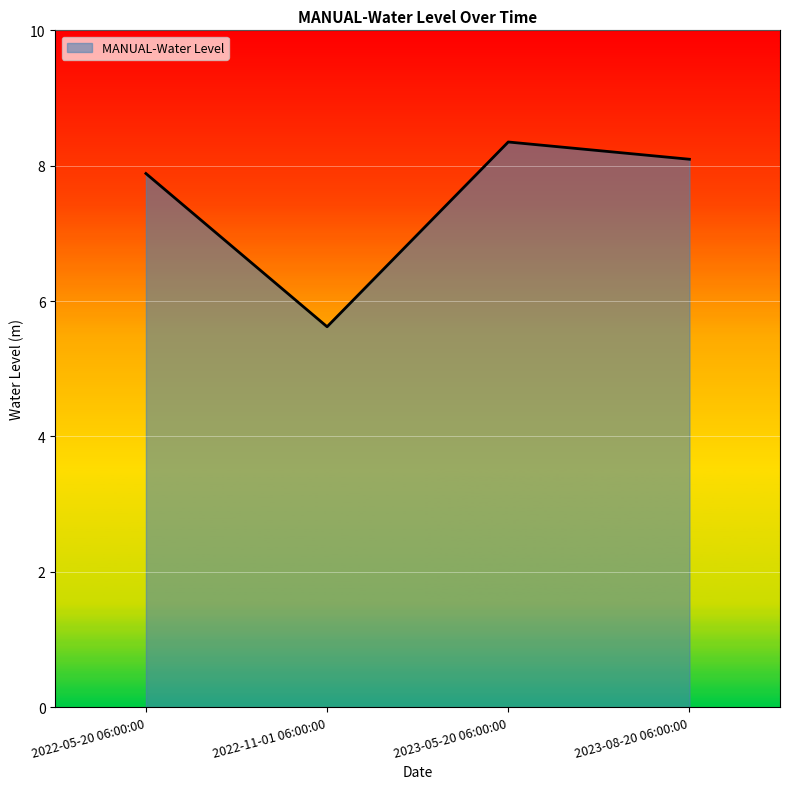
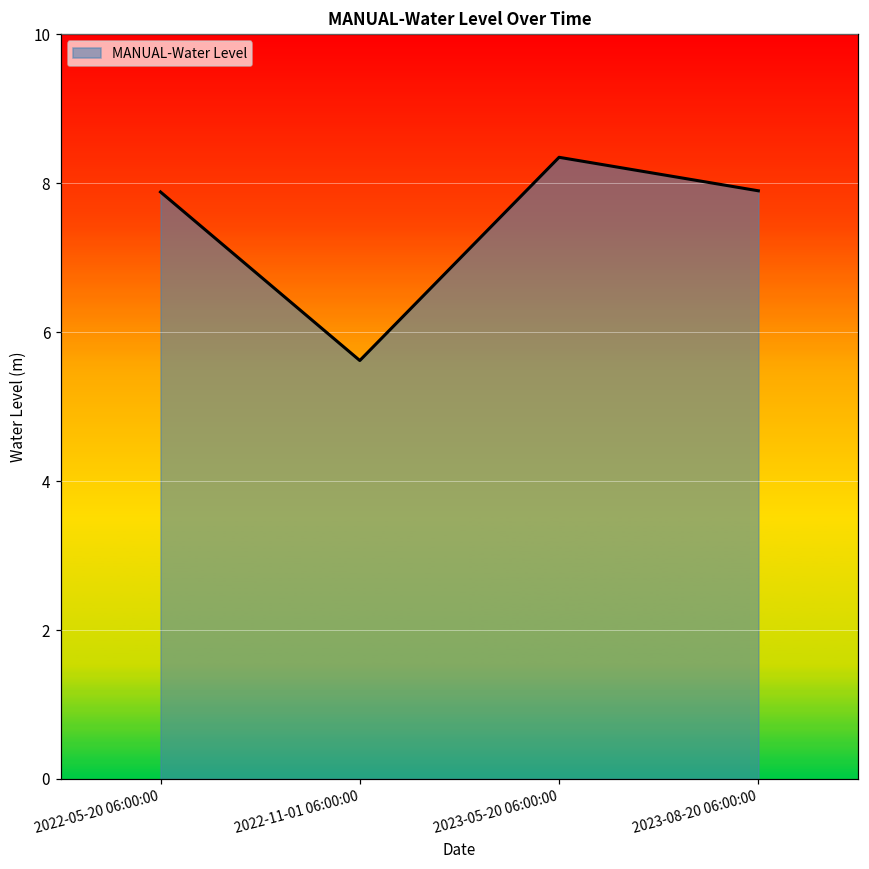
2023-08-20 06:00:00: 8.1 -> 7.9
